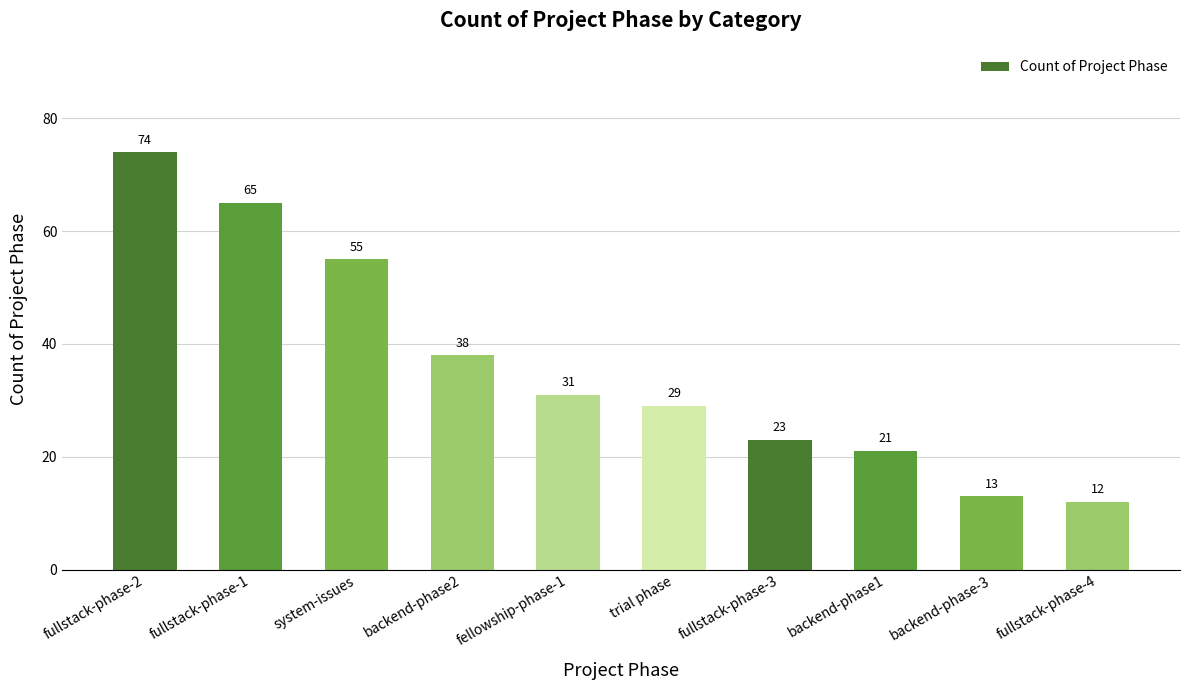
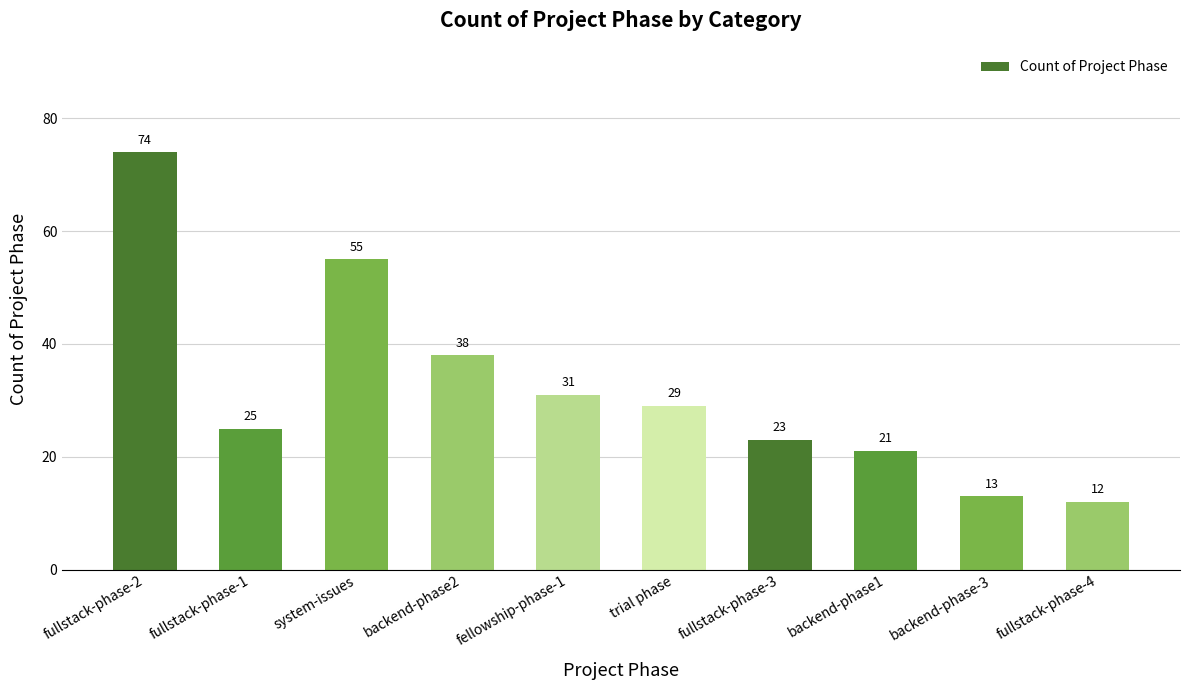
fullstack-phase-1: 65 -> 25
